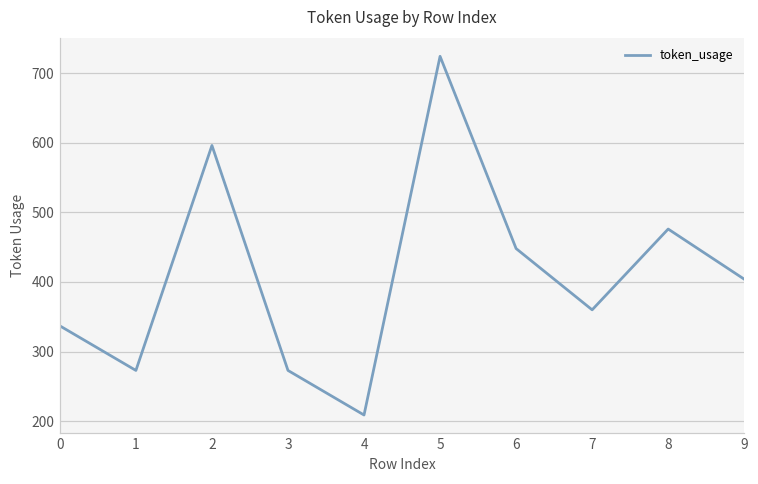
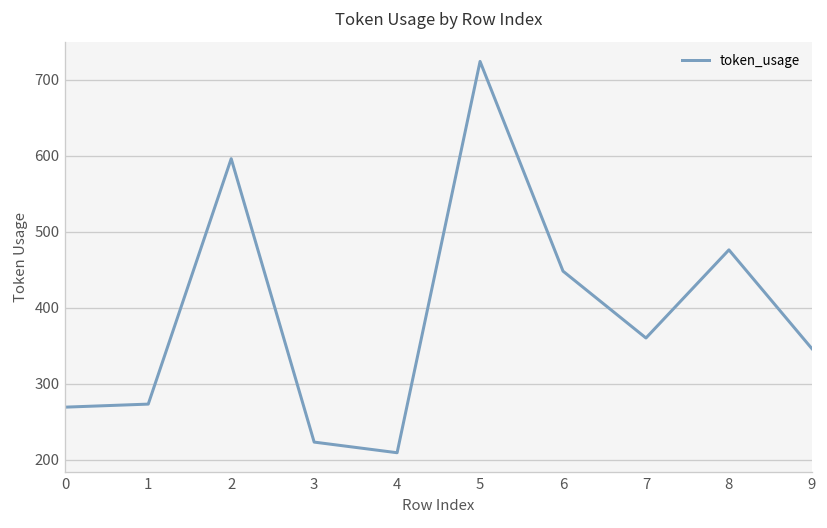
0: 340 -> 270
3: 270 -> 220
9: 400 -> 350
